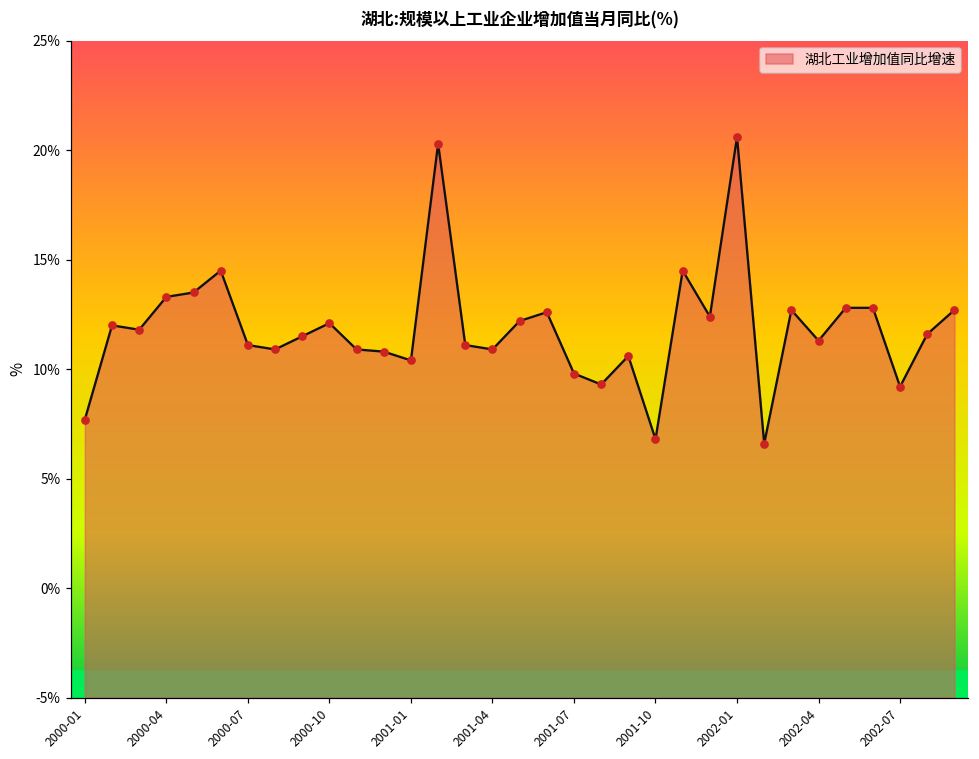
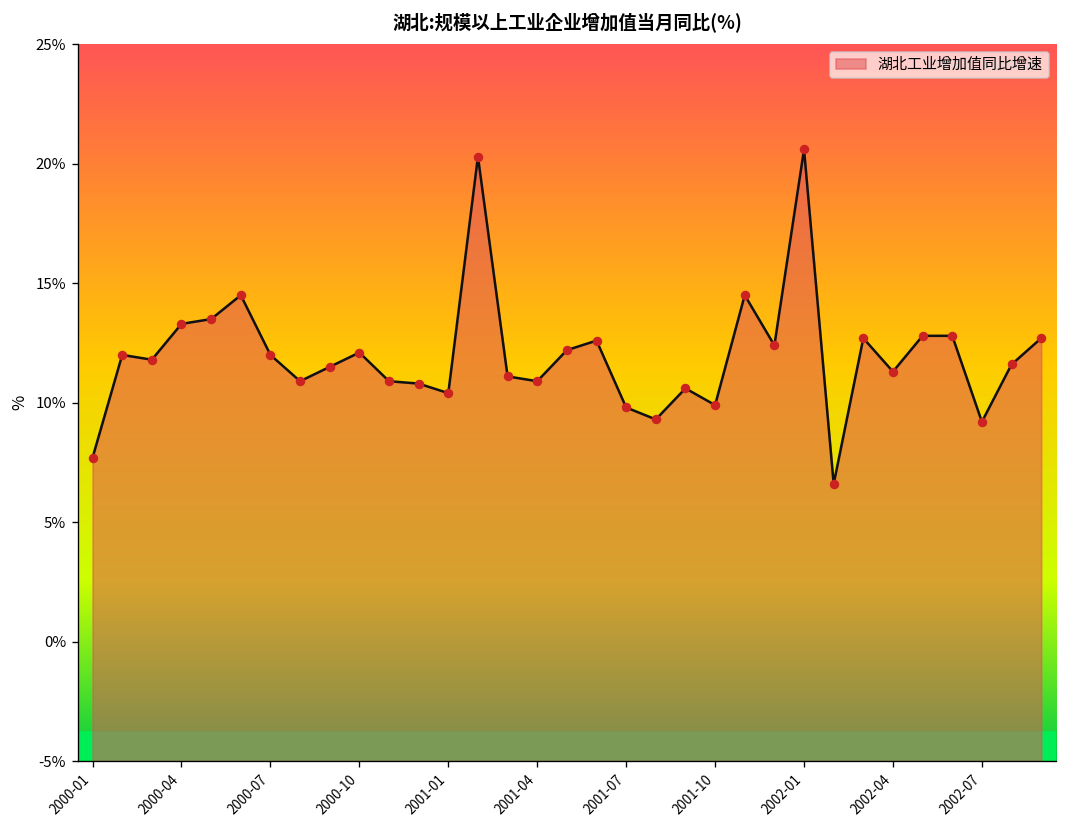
2000-07: 11.1% -> 12.0%
2001-10: 6.8% -> 9.9%
